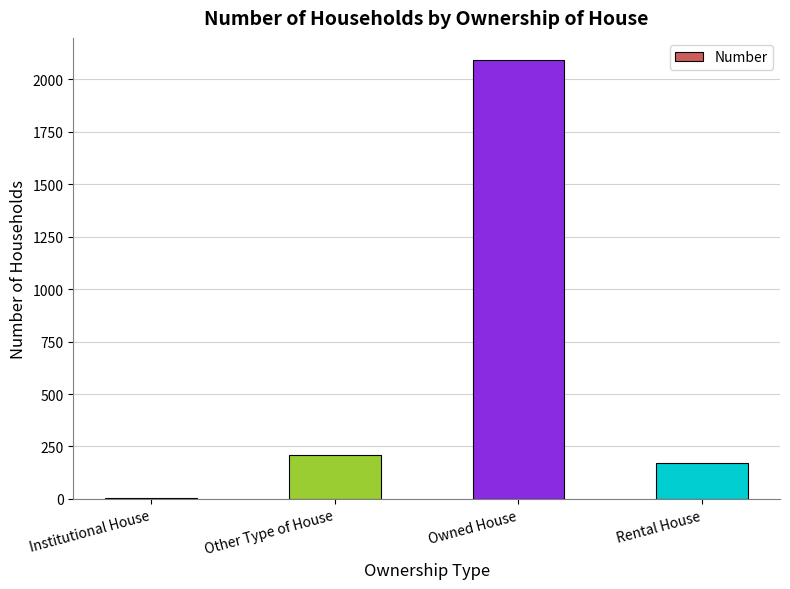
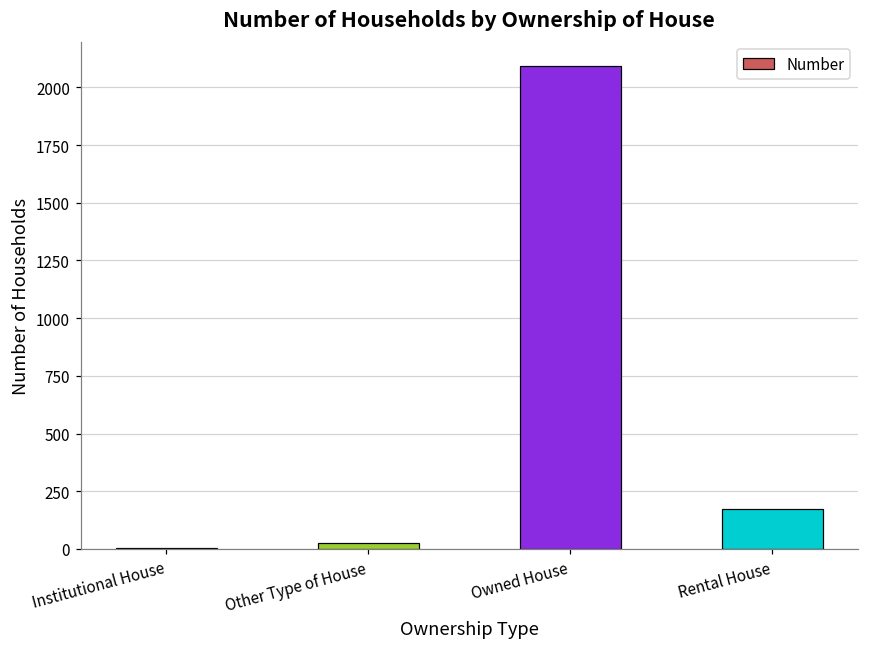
Other Type of House: 210 -> 20
